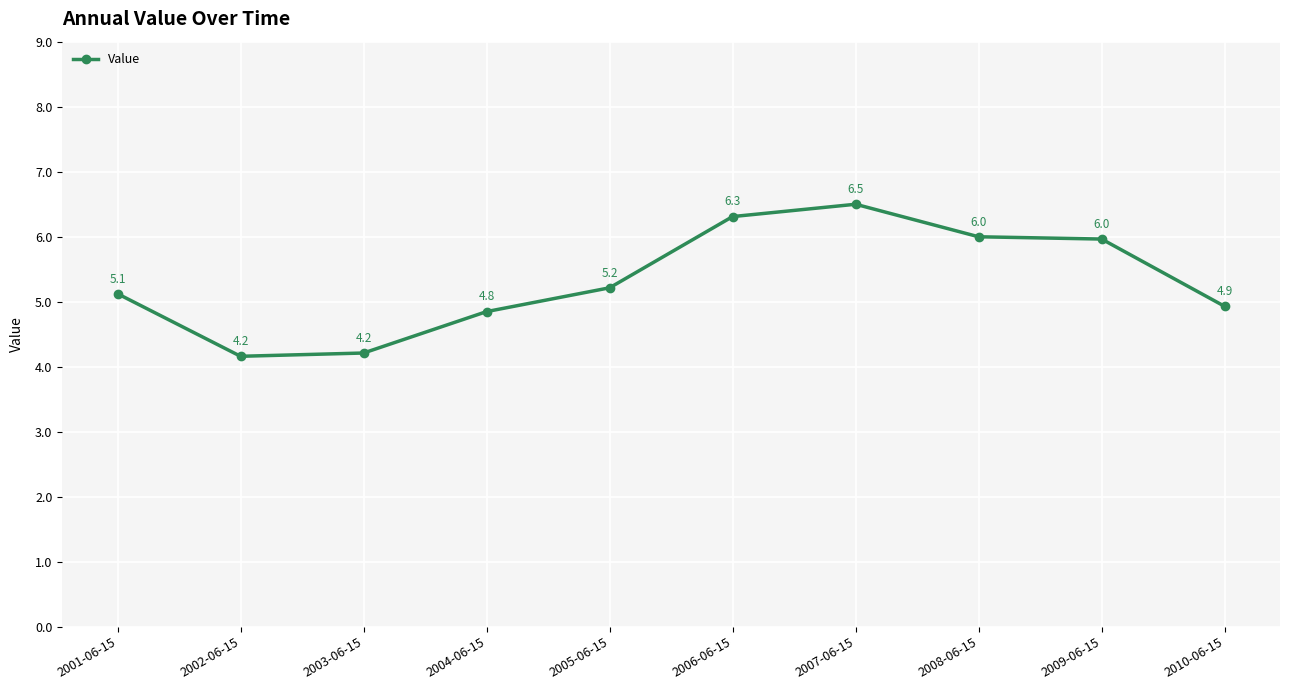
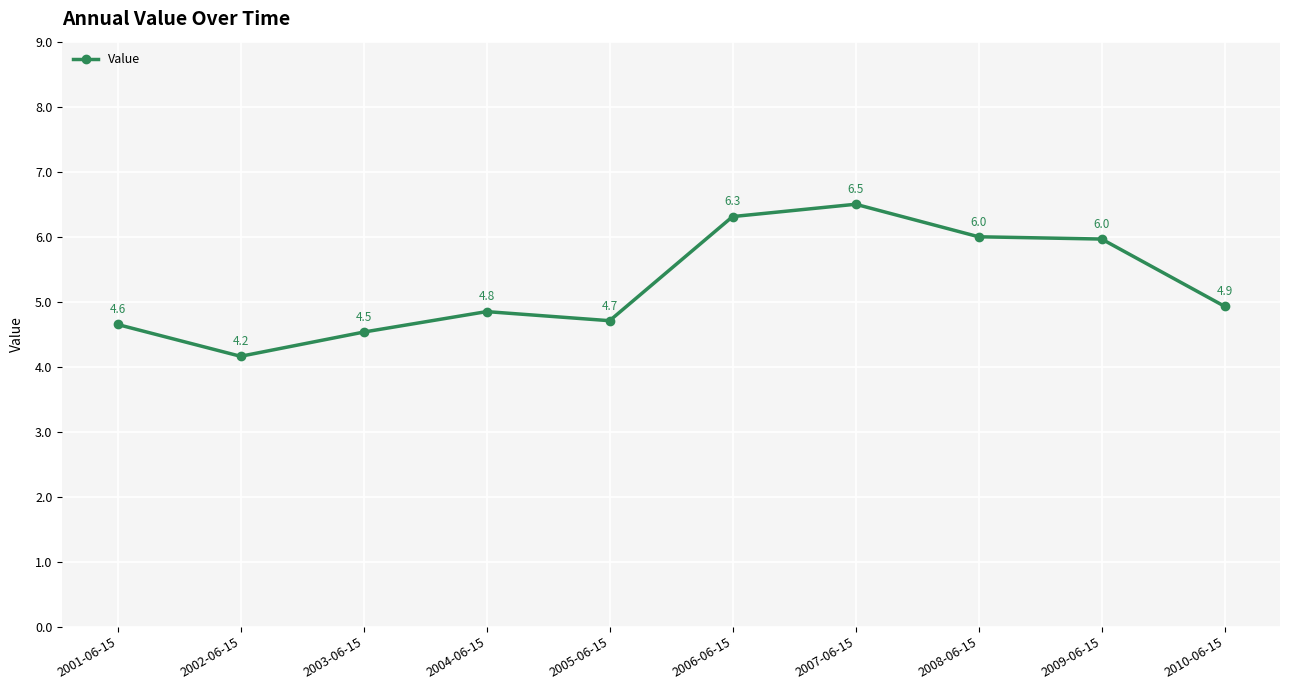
2001-06-15: 5.1 -> 4.6
2003-06-15: 4.2 -> 4.5
2005-06-15: 5.2 -> 4.7
